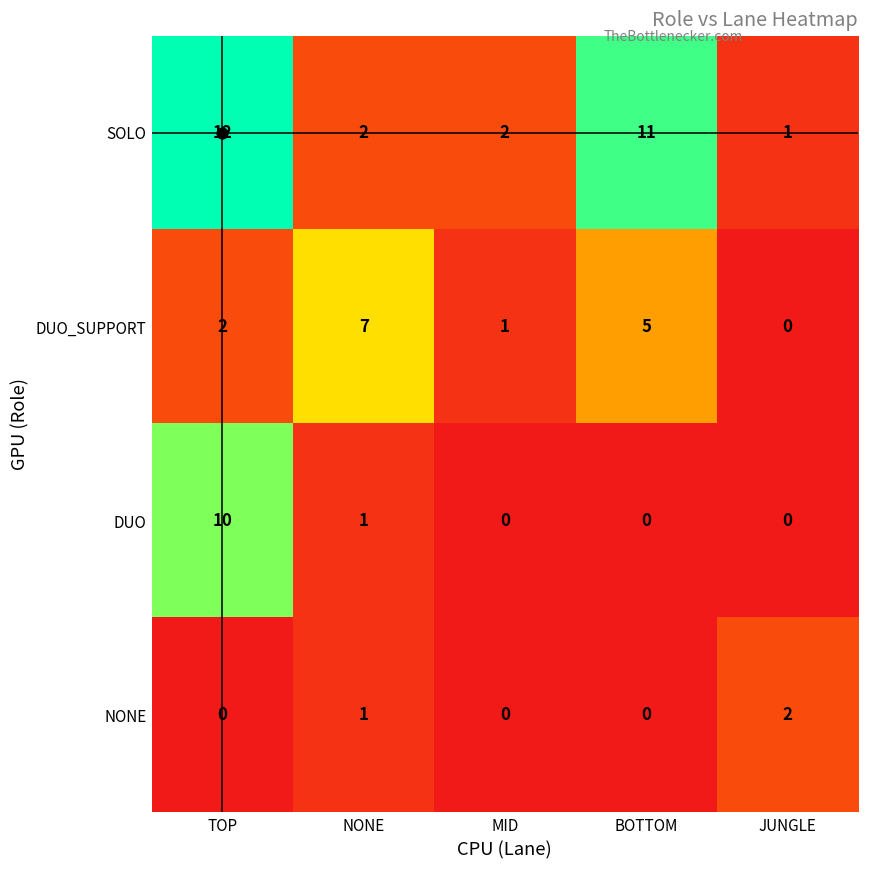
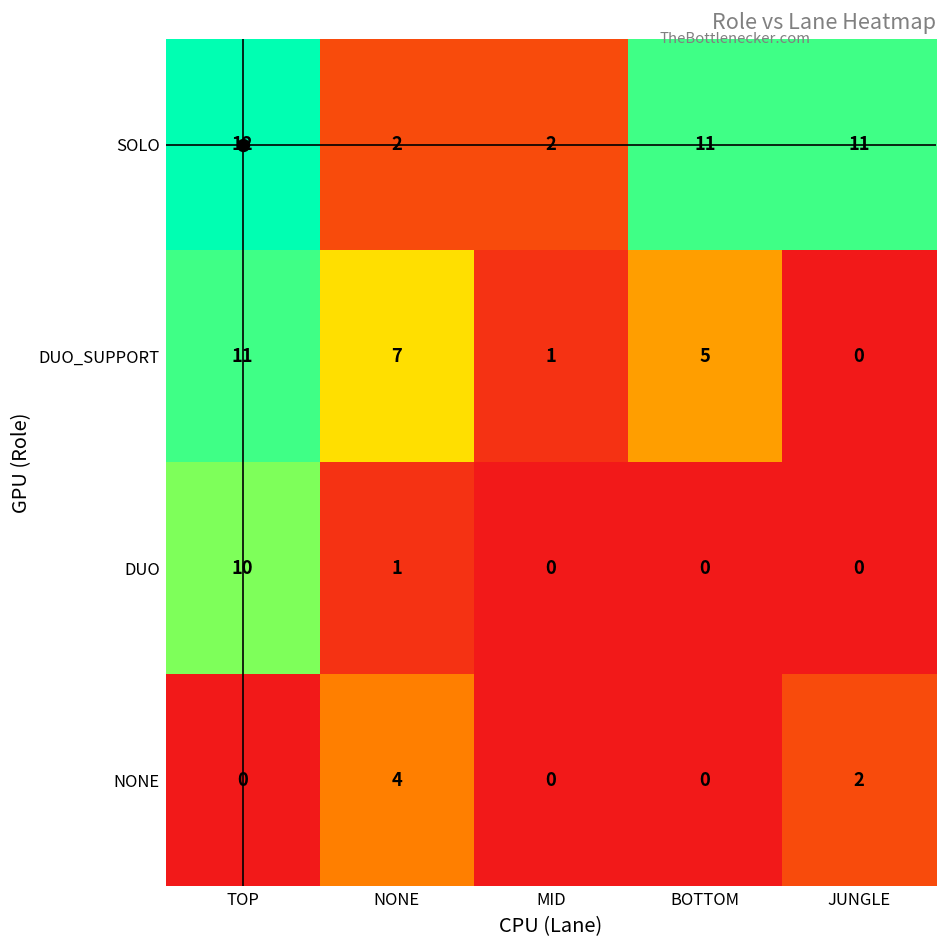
SOLO, JUNGLE: 1 -> 11
DUO_SUPPORT, TOP: 2 -> 11
NONE, NONE: 1 -> 4
